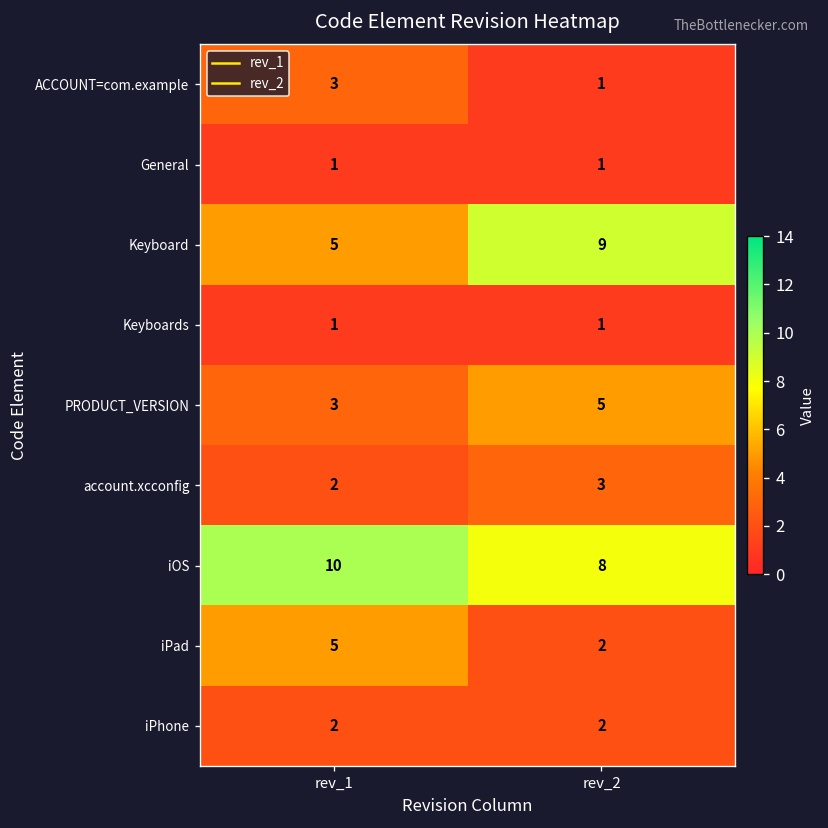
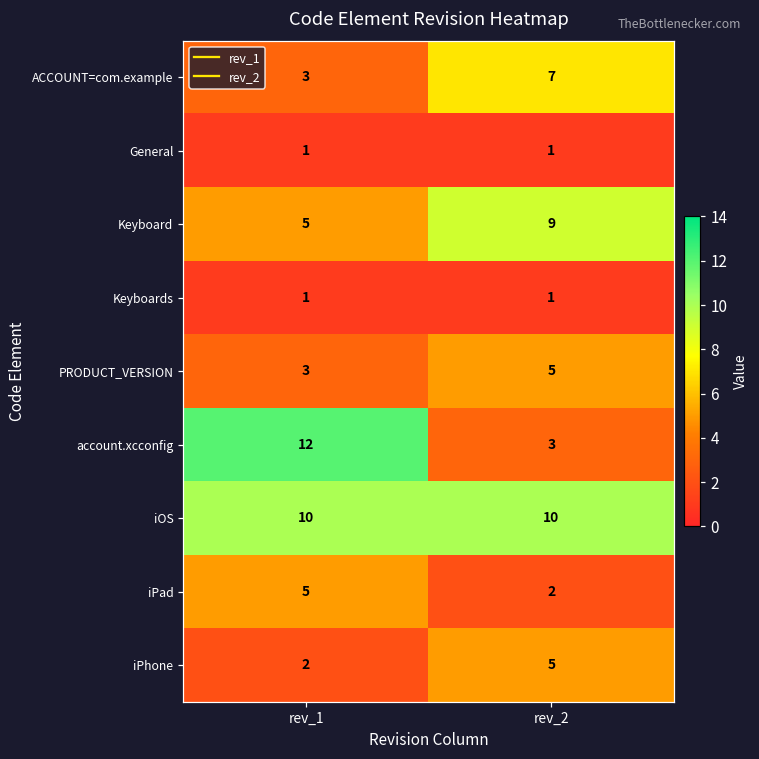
ACCOUNT=com.example, rev_2: 1 -> 7
account.xcconfig, rev_1: 2 -> 12
iOS, rev_2: 8 -> 10
iPhone, rev_2: 2 -> 5
